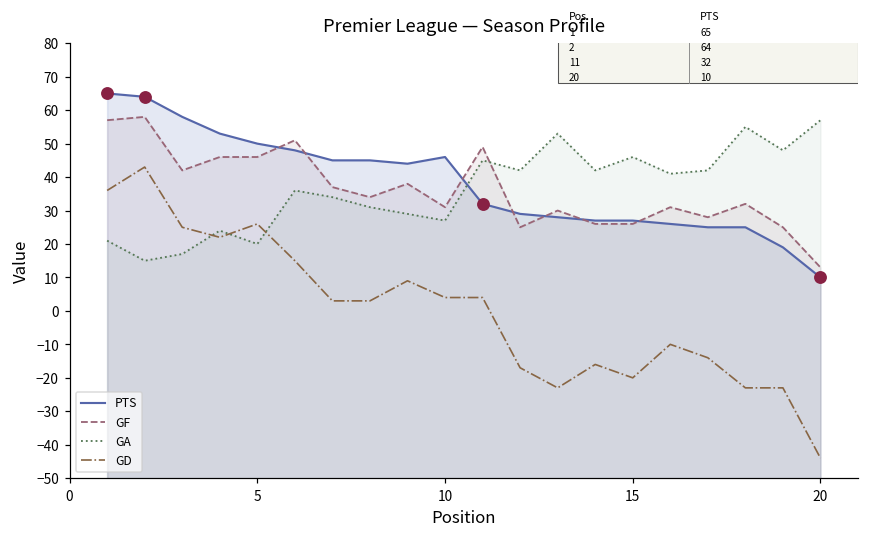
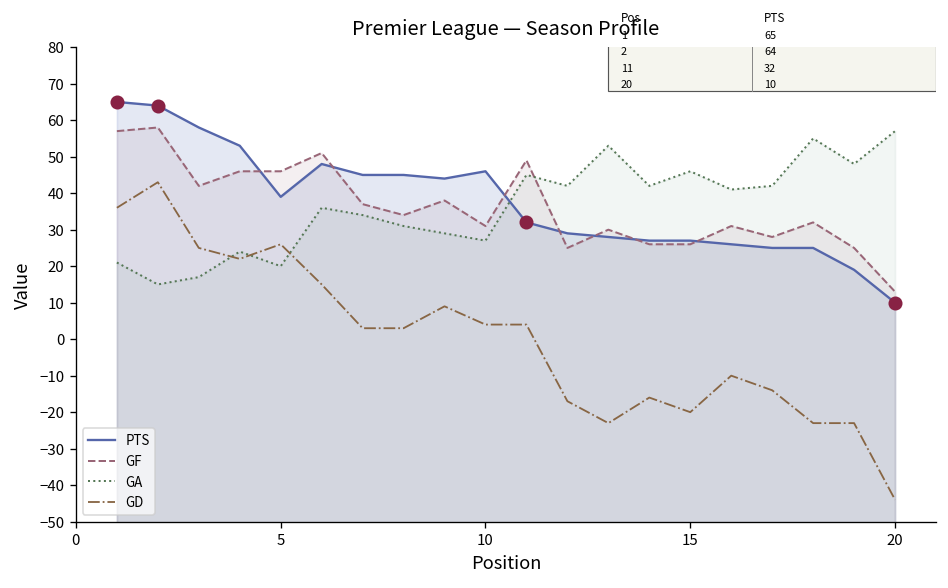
PTS, 5: 50 -> 39
